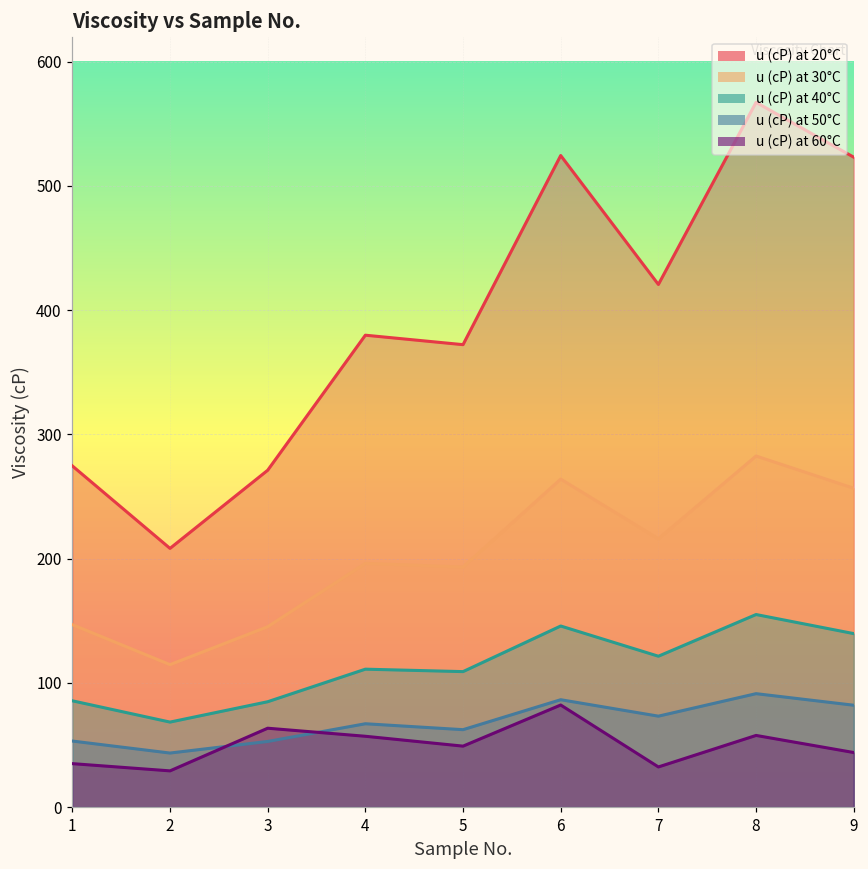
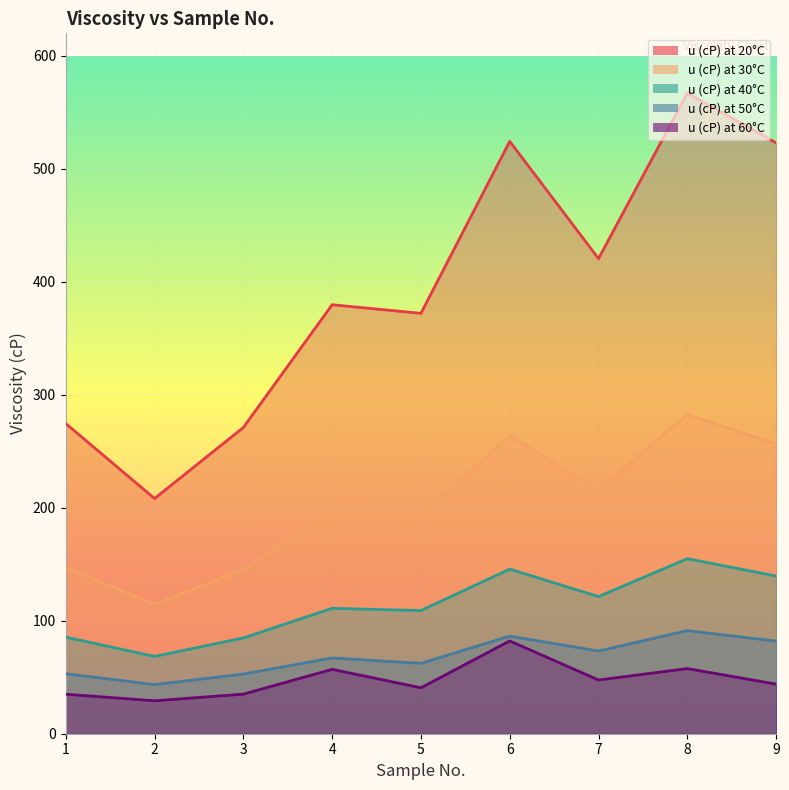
u (cP) at 60°C, 3: 63 -> 35
u (cP) at 60°C, 5: 49 -> 41
u (cP) at 60°C, 7: 32 -> 48
